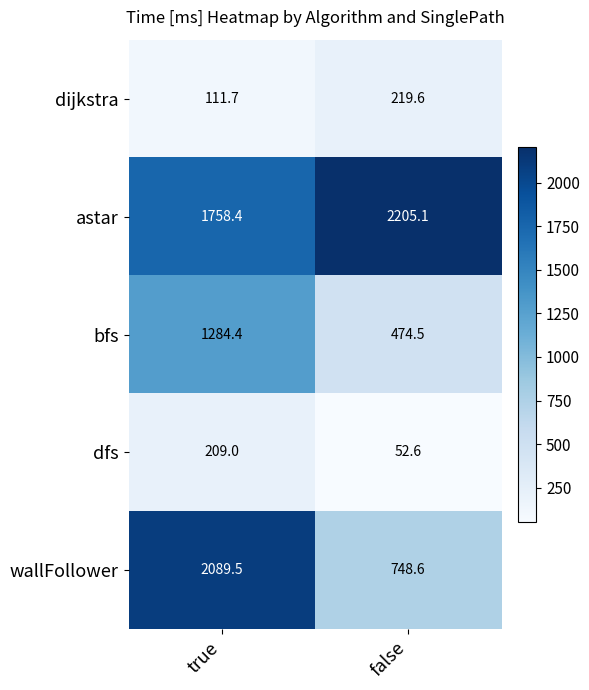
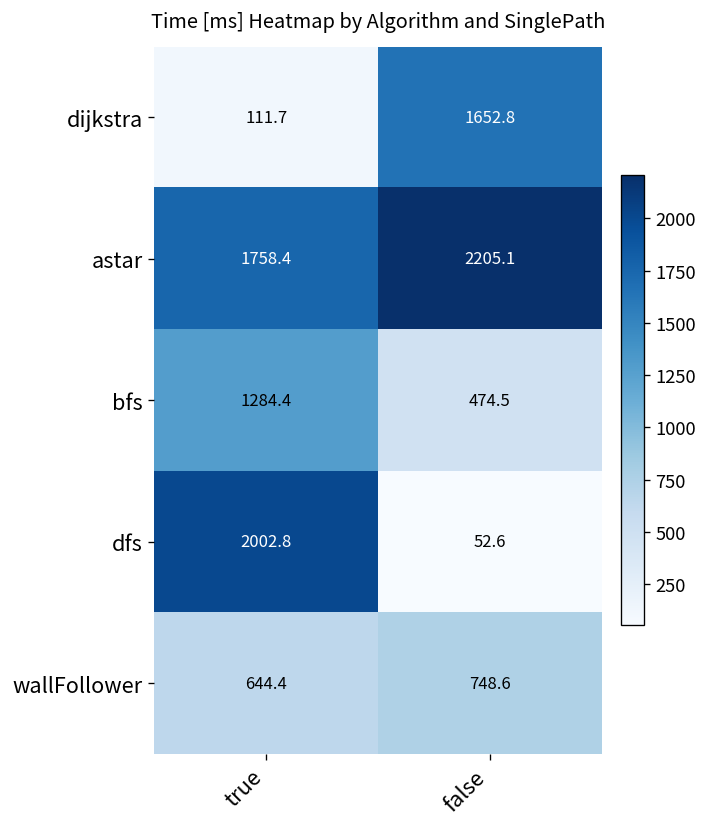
dijkstra, false: 219.6 -> 1652.8
dfs, true: 209.0 -> 2002.8
wallFollower, true: 2089.5 -> 644.4
